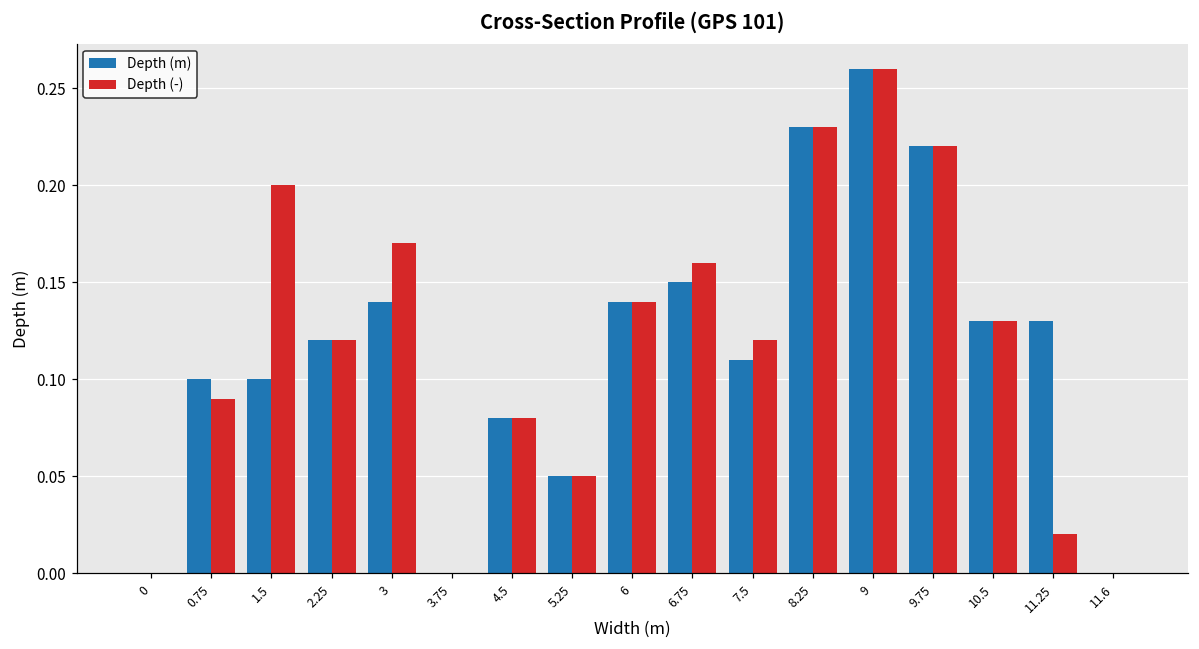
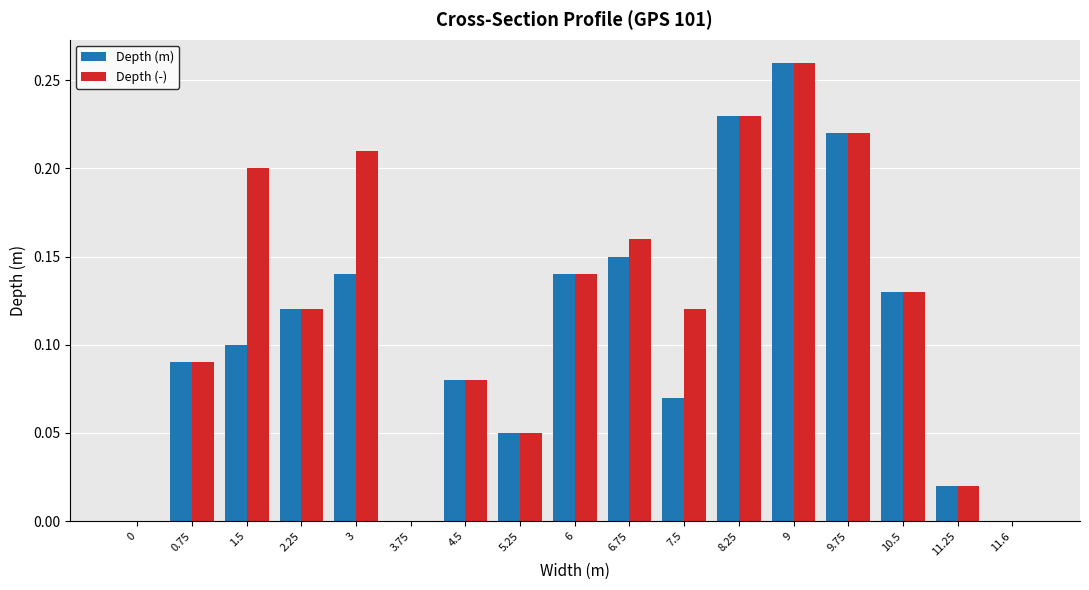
Depth (m), 0.75: 0.10 -> 0.09
Depth (-), 3: 0.17 -> 0.21
Depth (m), 7.5: 0.11 -> 0.07
Depth (m), 11.25: 0.13 -> 0.02
